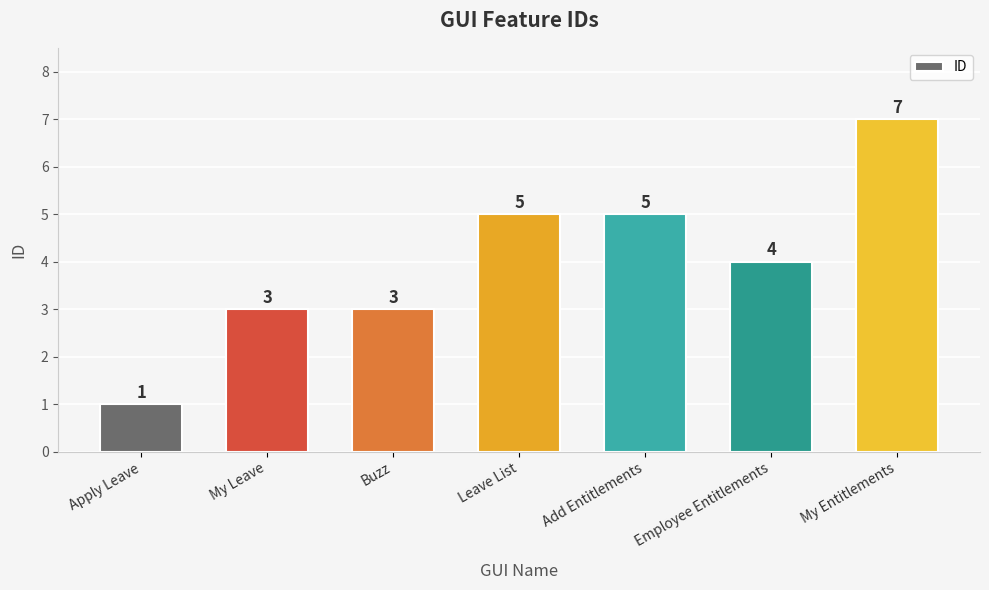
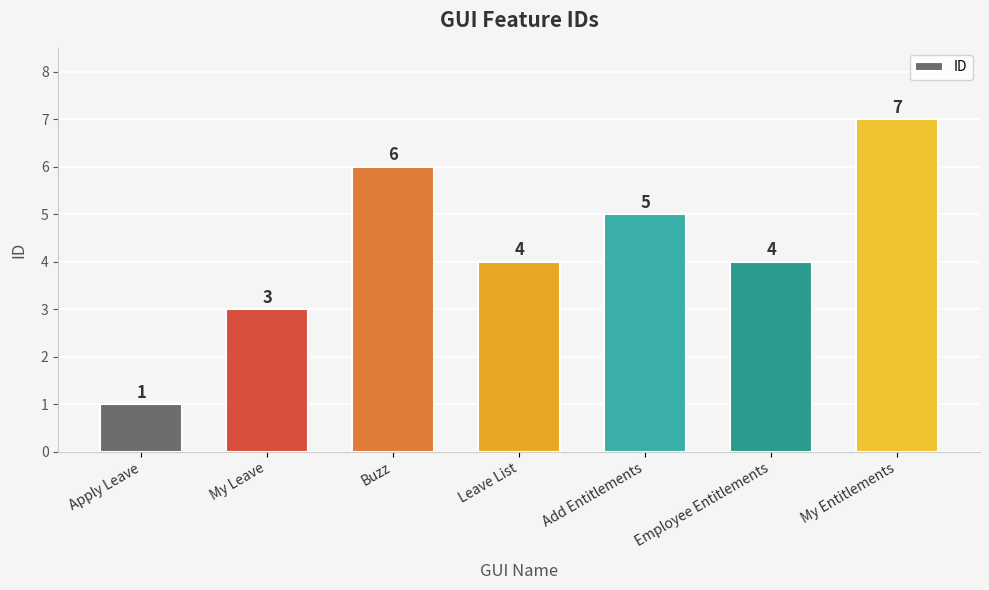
Buzz: 3 -> 6
Leave List: 5 -> 4
